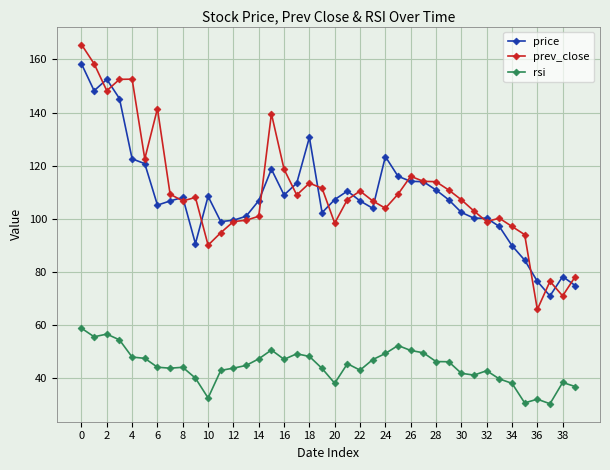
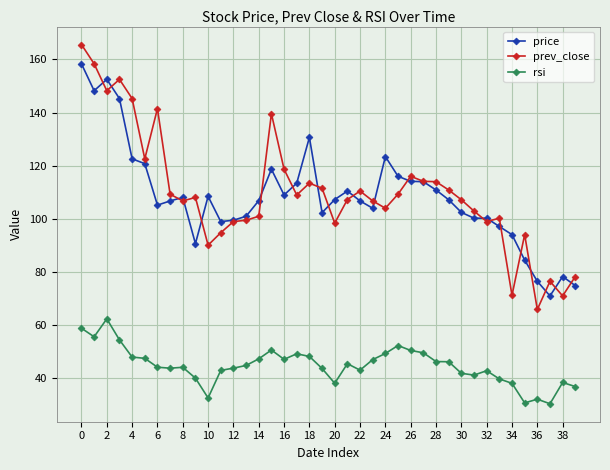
rsi, 2: 57 -> 62
prev_close, 4: 153 -> 145
price, 34: 90 -> 94
prev_close, 34: 97 -> 71
